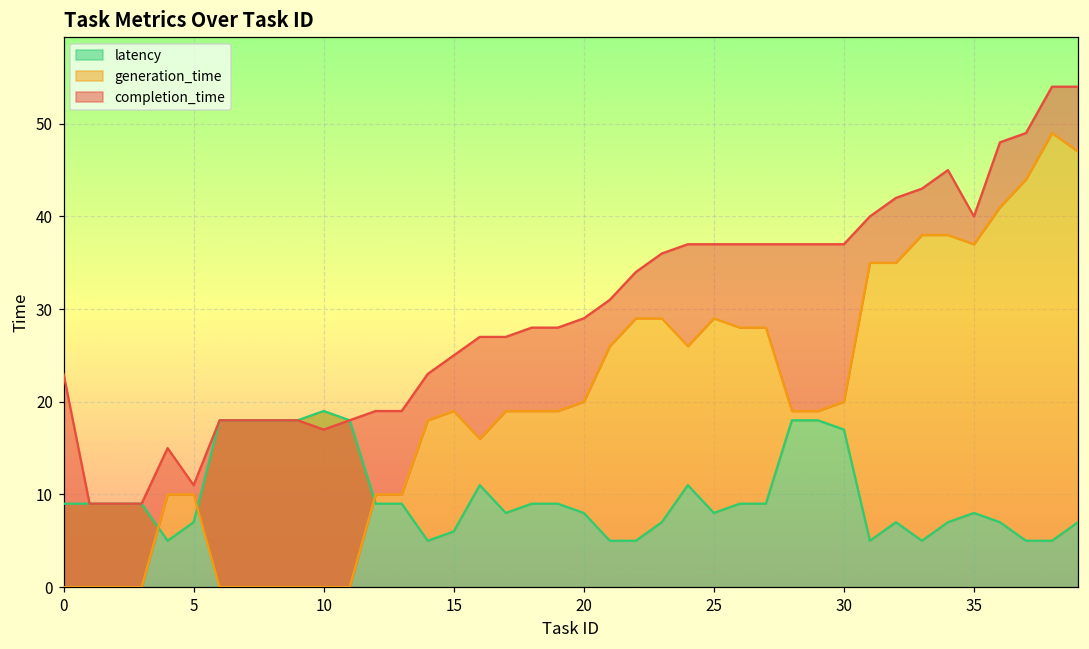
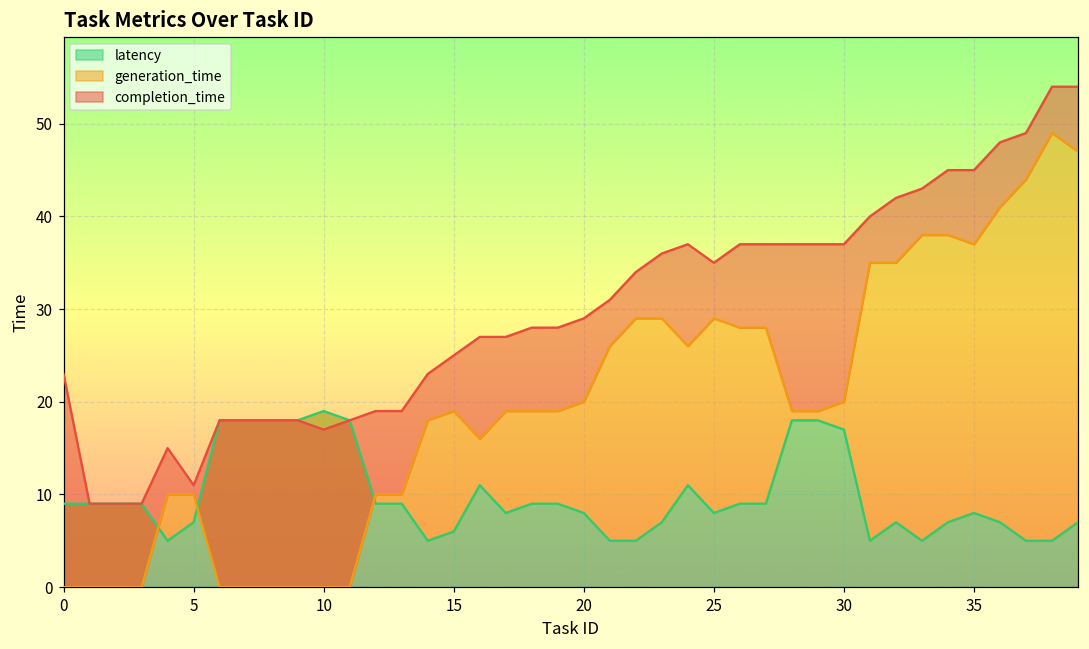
completion_time, 25: 37 -> 35
completion_time, 35: 40 -> 45
